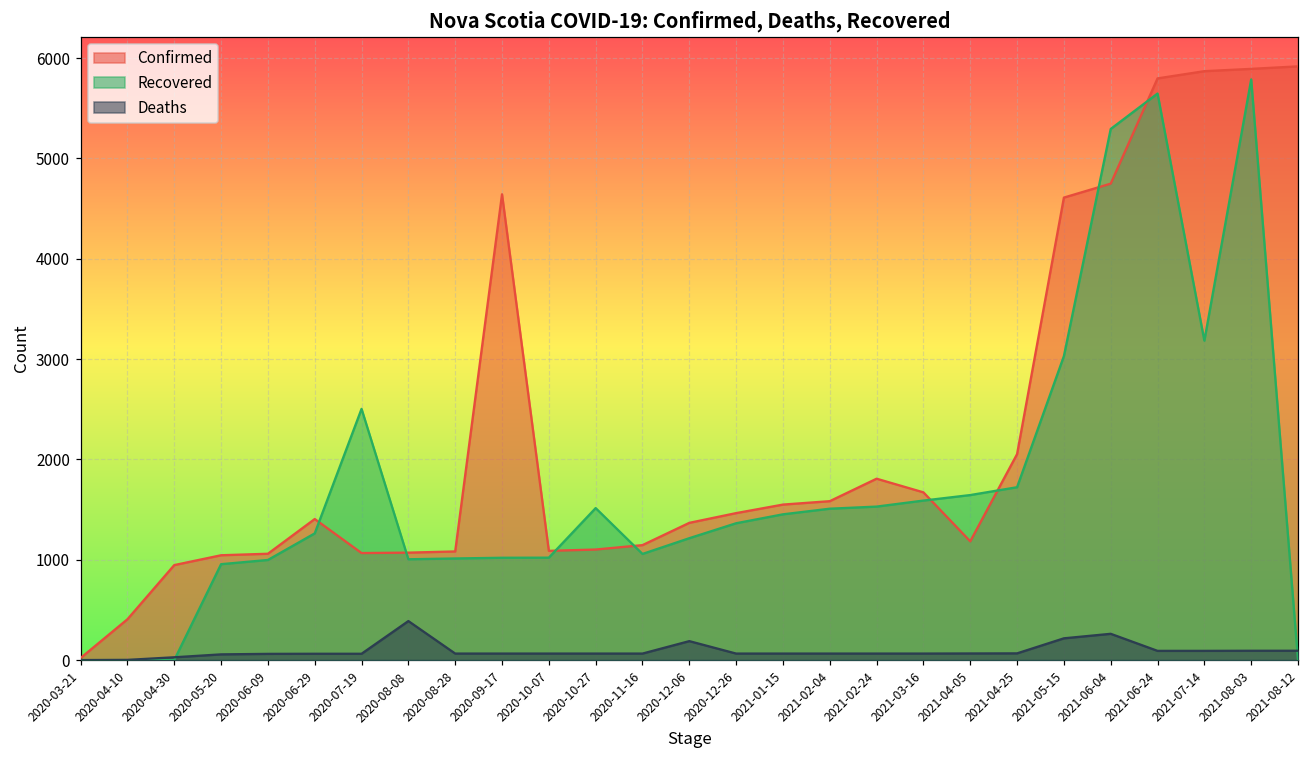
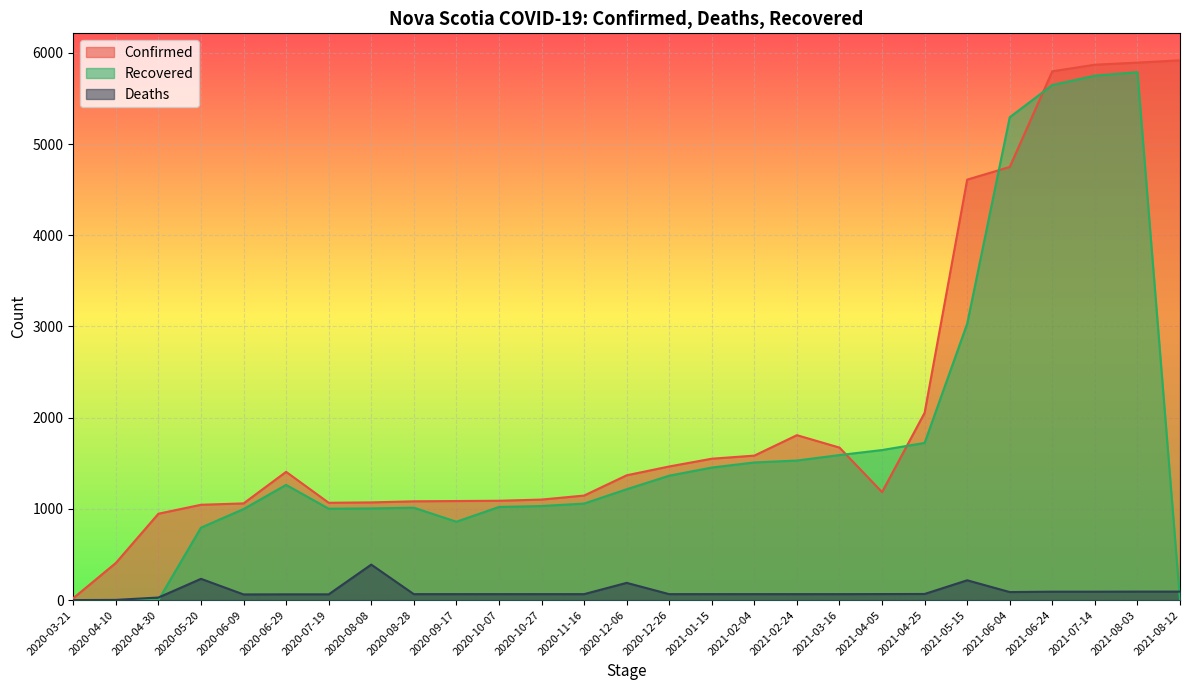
Recovered, 2020-05-20: 1000 -> 800
Deaths, 2020-05-20: 100 -> 200
Recovered, 2020-07-19: 2500 -> 1000
Confirmed, 2020-09-17: 4600 -> 1100
Recovered, 2020-09-17: 1000 -> 900
Recovered, 2020-10-27: 1500 -> 1000
Deaths, 2021-06-04: 300 -> 100
Recovered, 2021-07-14: 3200 -> 5800
